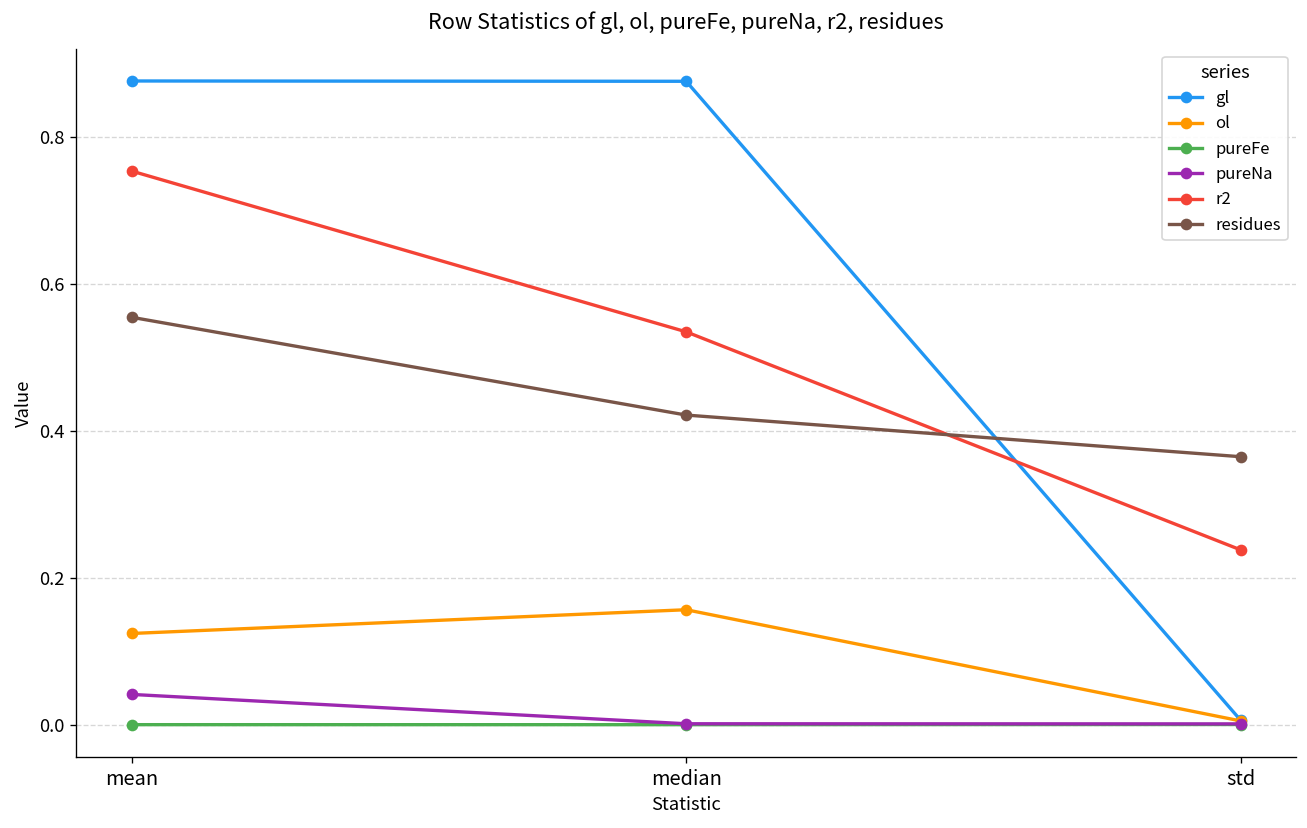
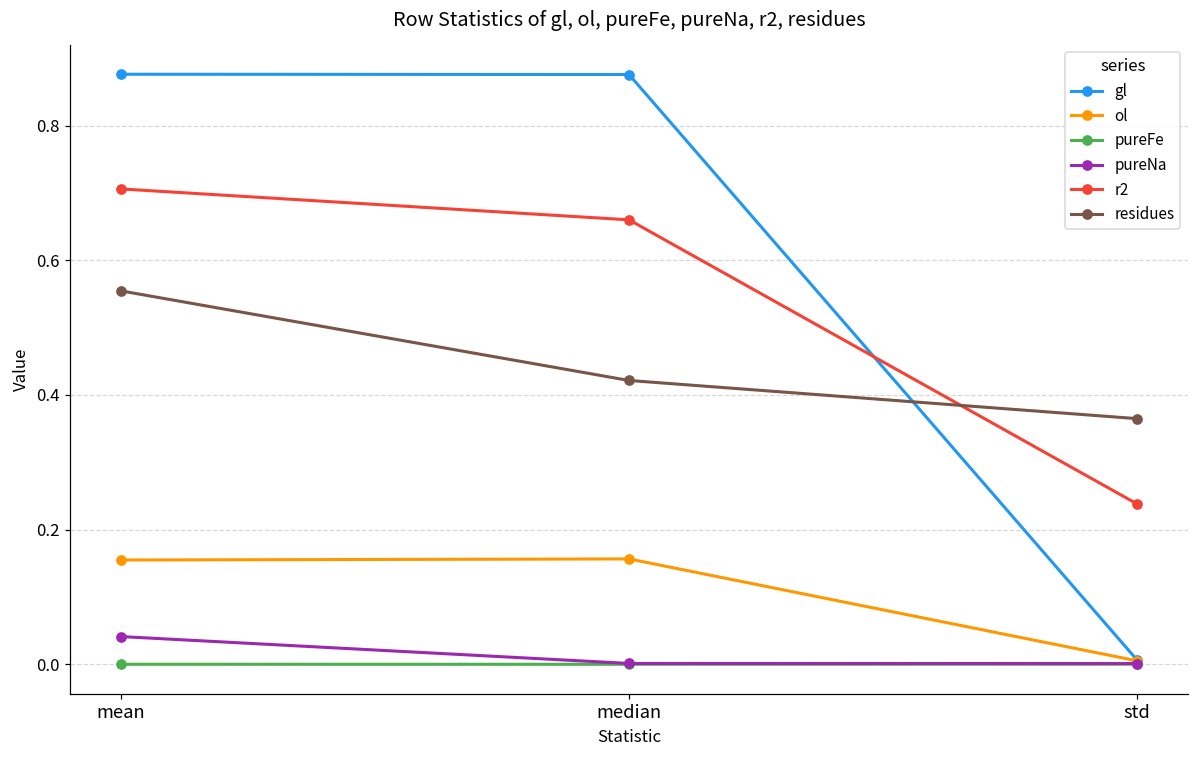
ol, mean: 0.12 -> 0.15
r2, mean: 0.75 -> 0.71
r2, median: 0.53 -> 0.66
